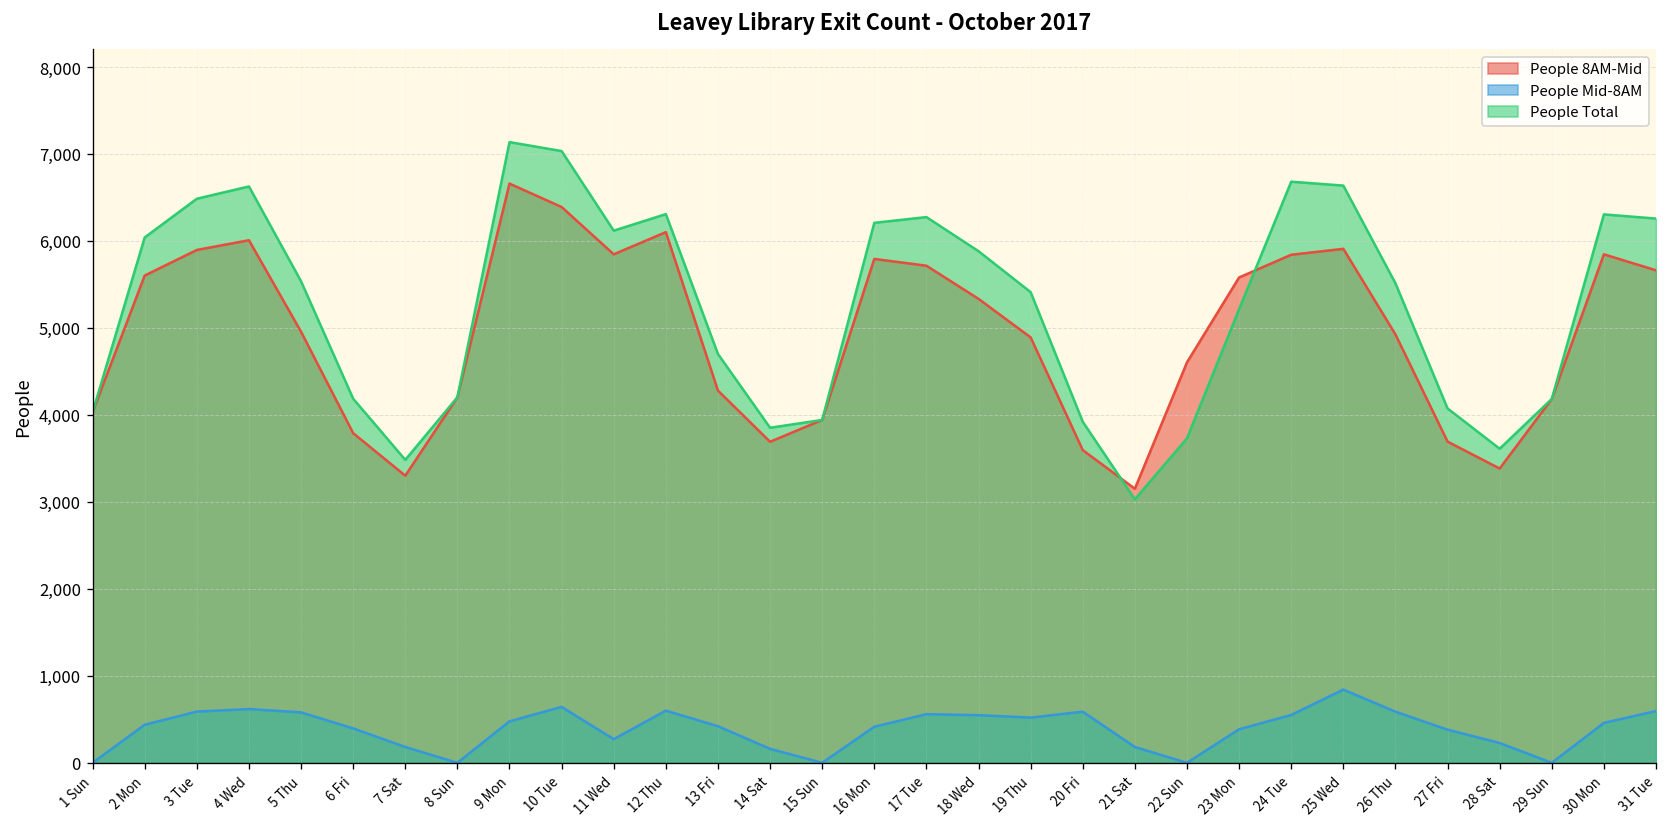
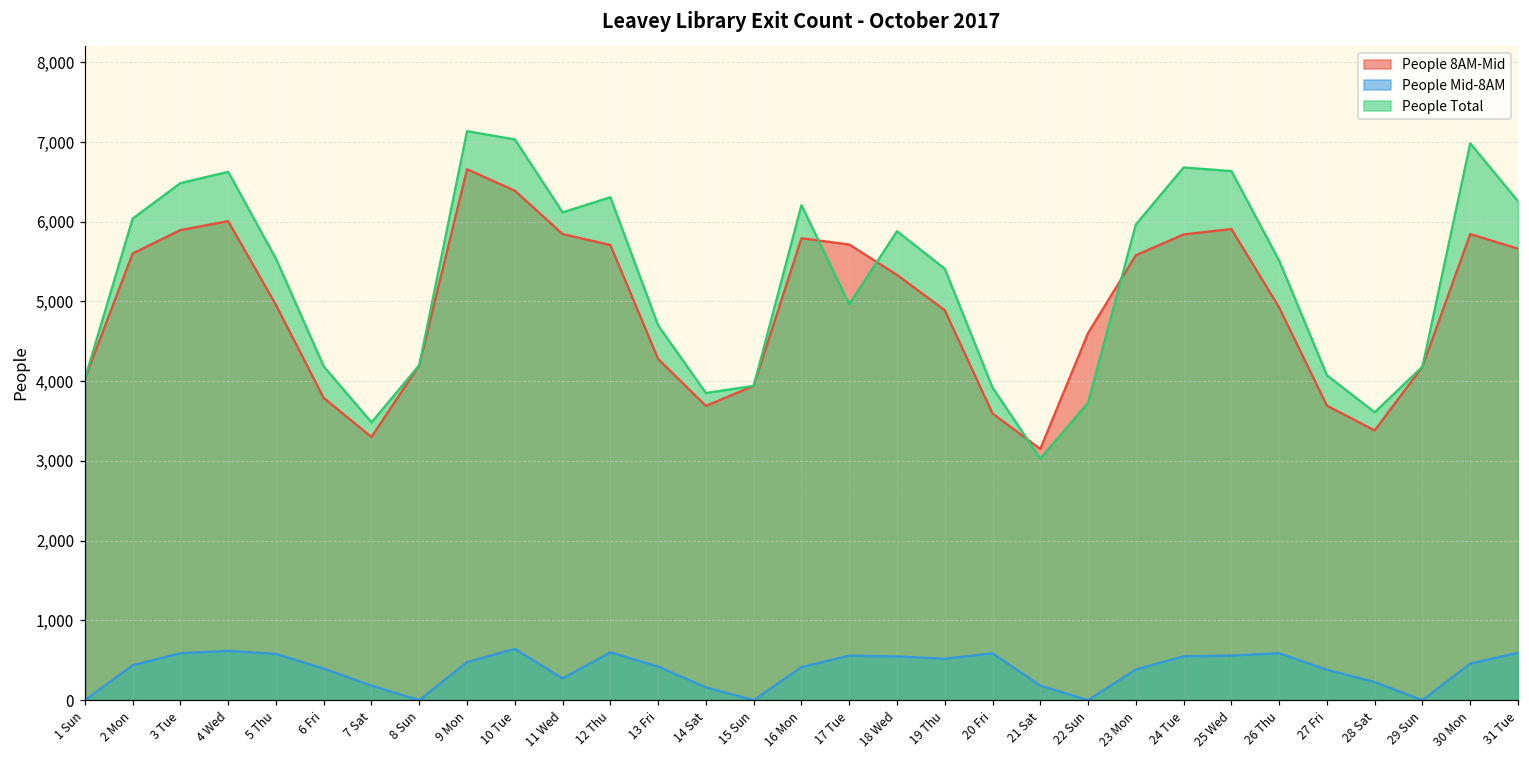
People 8AM-Mid, 12 Thu: 6,100 -> 5,700
People Total, 17 Tue: 6,300 -> 5,000
People Total, 23 Mon: 5,200 -> 6,000
People Mid-8AM, 25 Wed: 800 -> 600
People Total, 30 Mon: 6,300 -> 7,000
